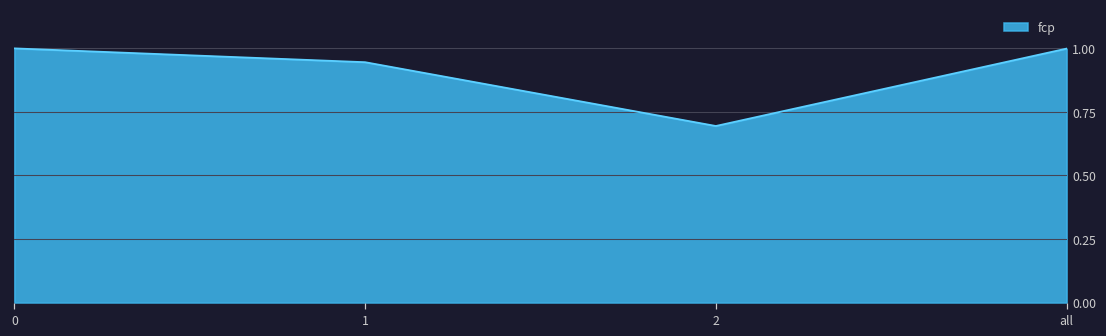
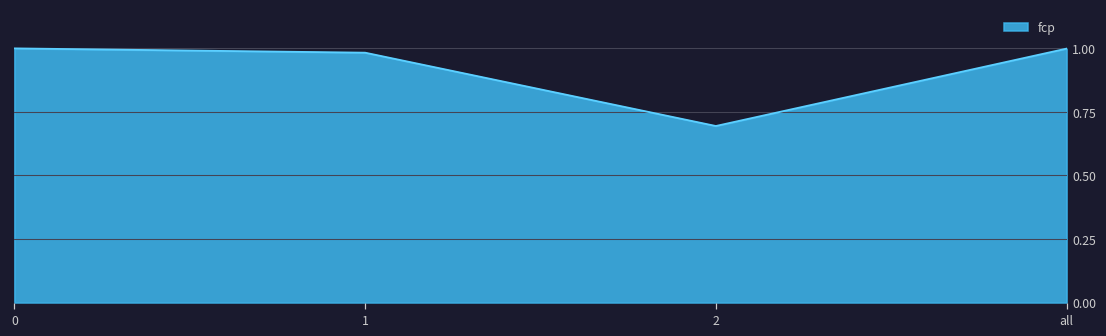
1: 0.95 -> 0.98
